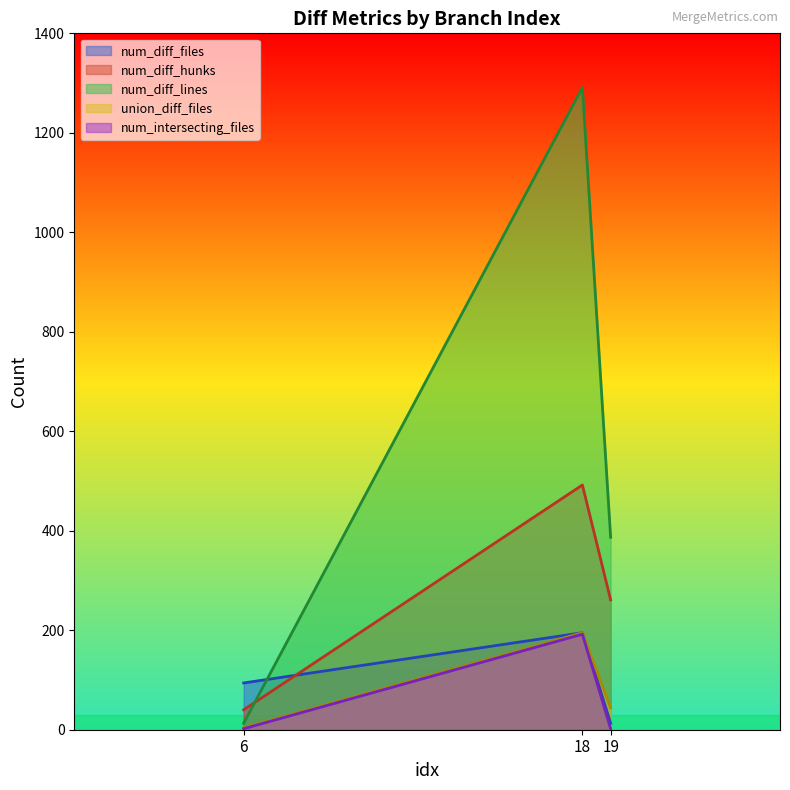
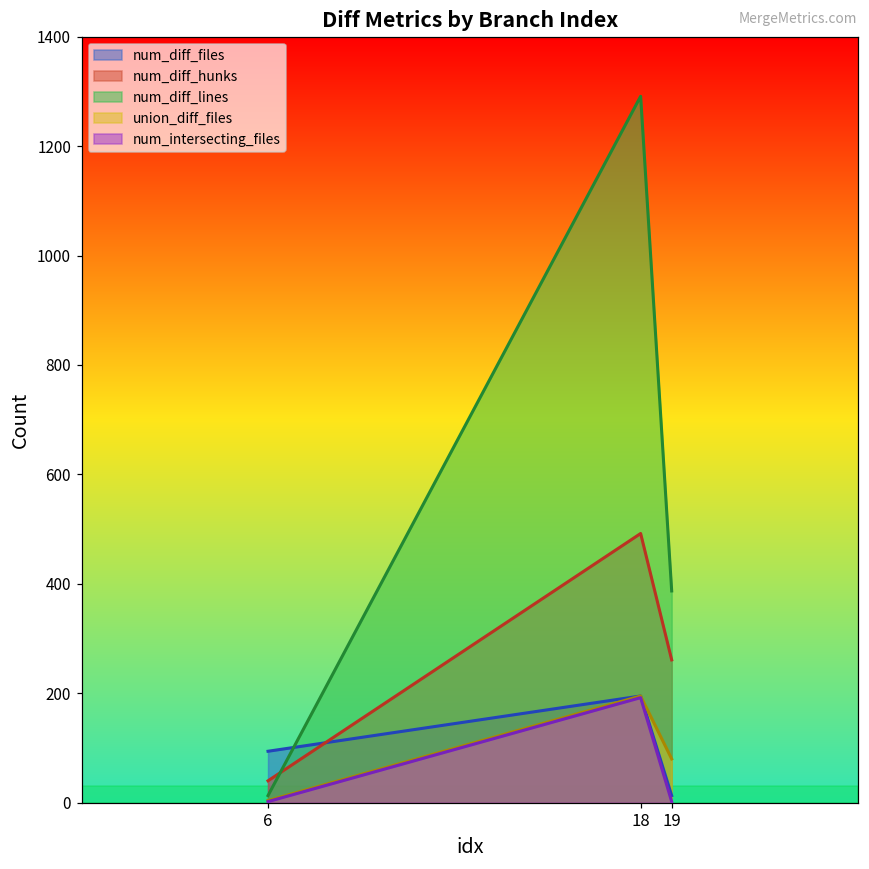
union_diff_files, 19: 40 -> 80
